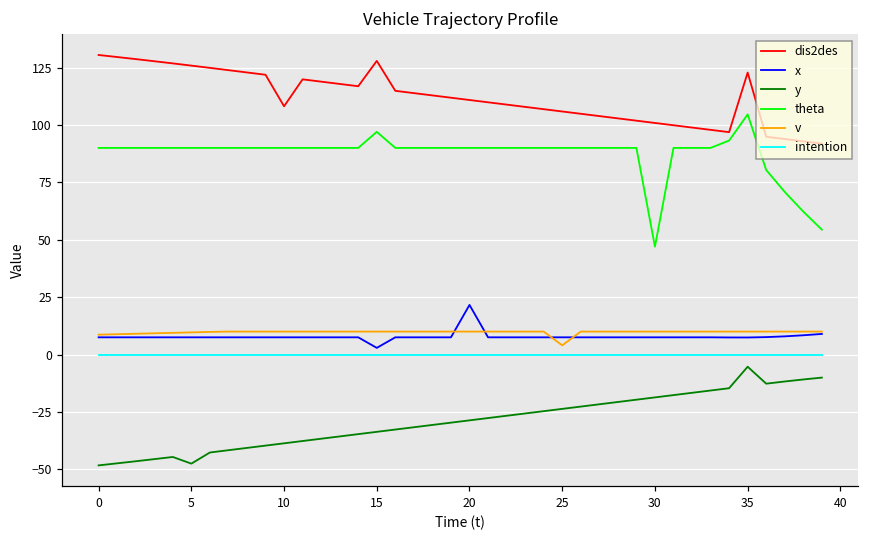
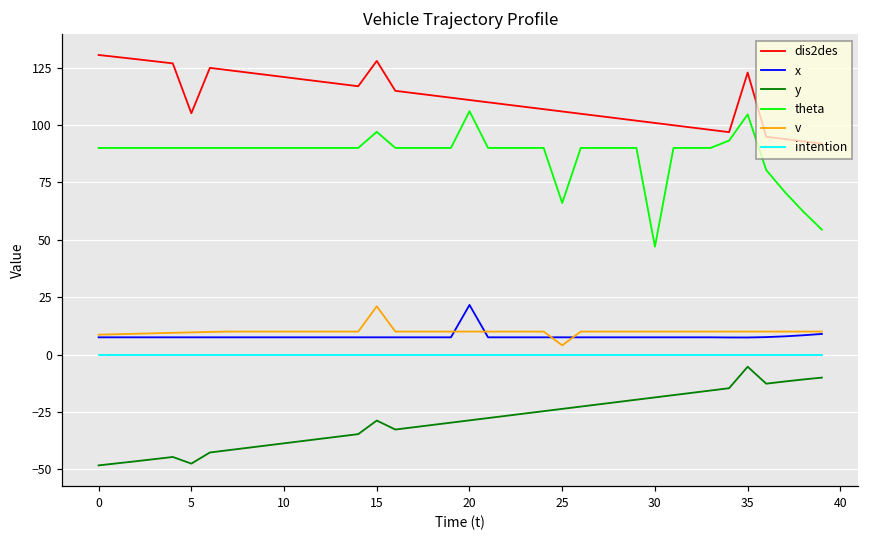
dis2des, 5: 126 -> 105
dis2des, 10: 108 -> 121
x, 15: 3 -> 8
y, 15: -34 -> -29
v, 15: 10 -> 21
theta, 20: 90 -> 106
theta, 25: 90 -> 66
